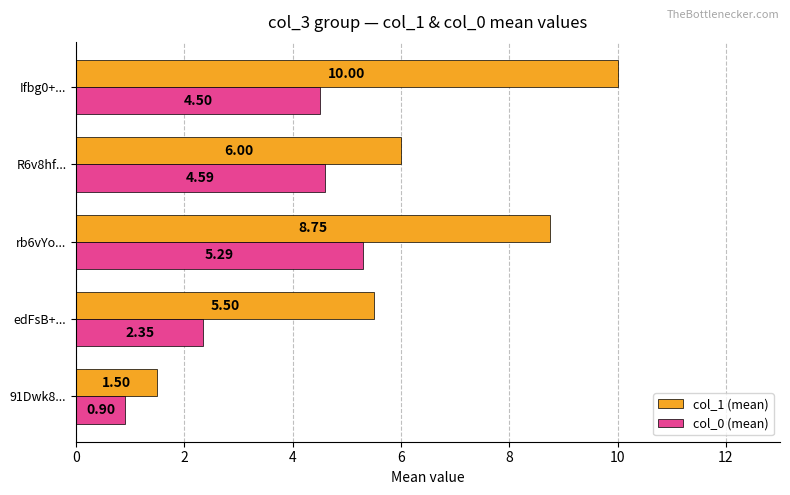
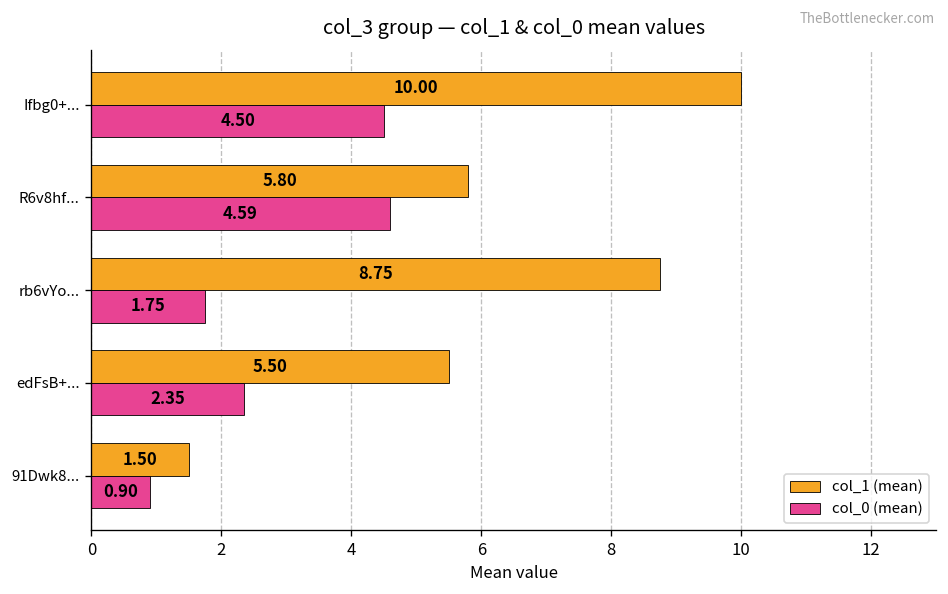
col_1 (mean), R6v8hf...: 6.00 -> 5.80
col_0 (mean), rb6vYo...: 5.29 -> 1.75
